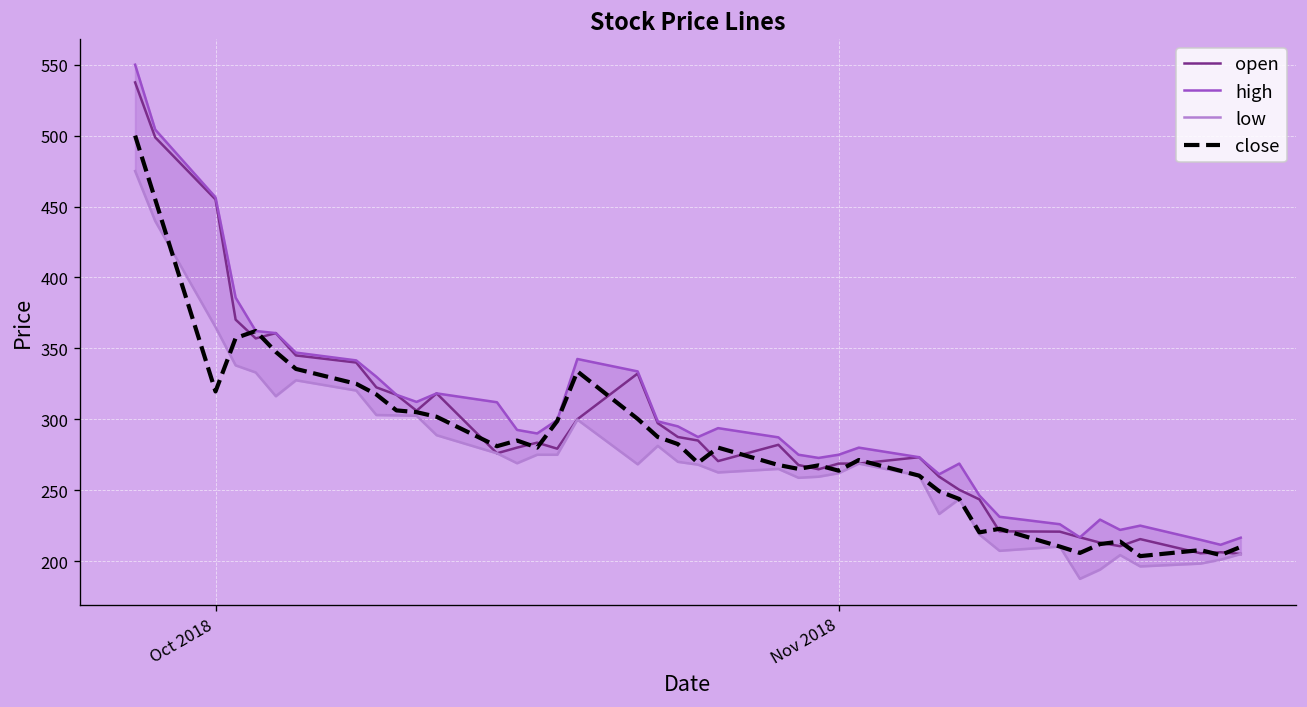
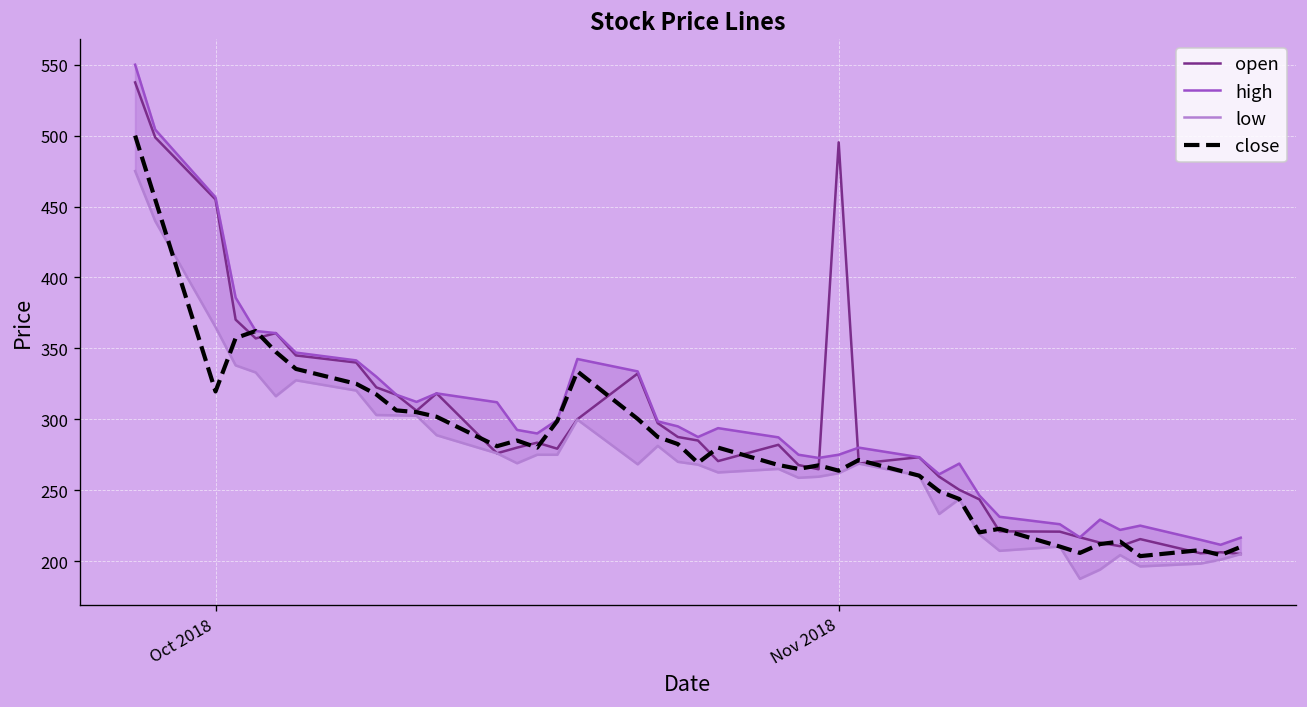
open, Nov 2018: 269 -> 495
